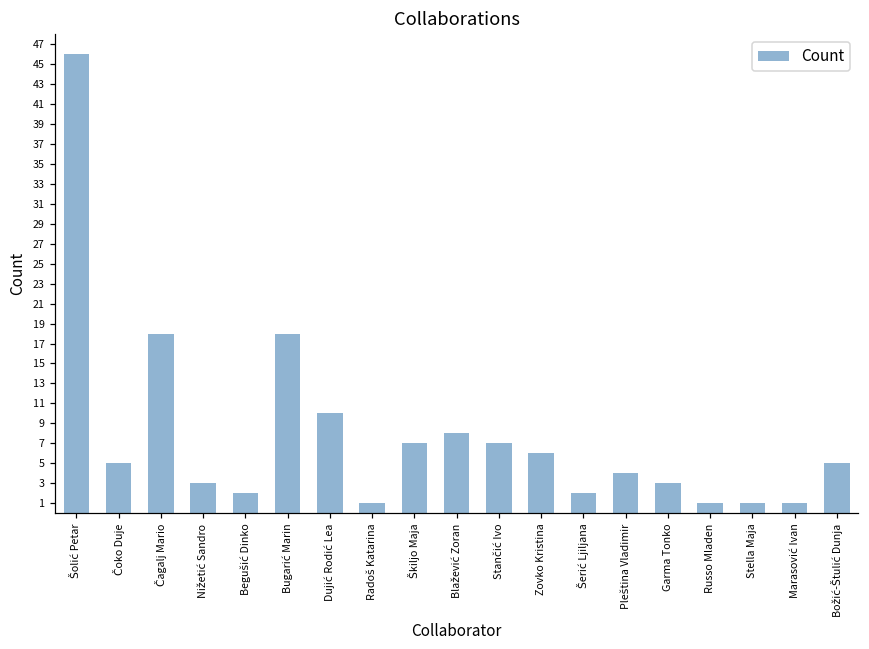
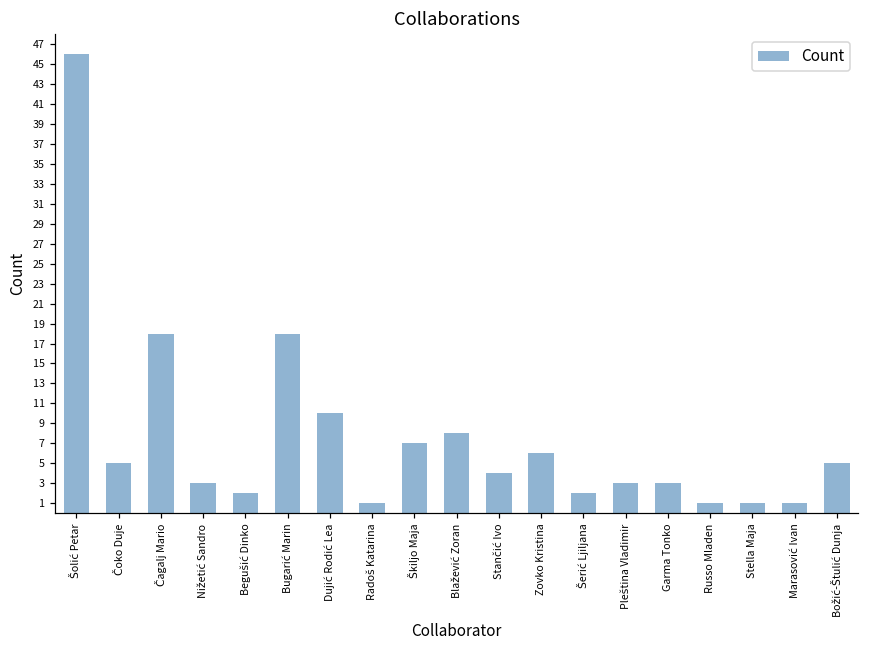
Stančić Ivo: 7 -> 4
Pleština Vladimir: 4 -> 3
